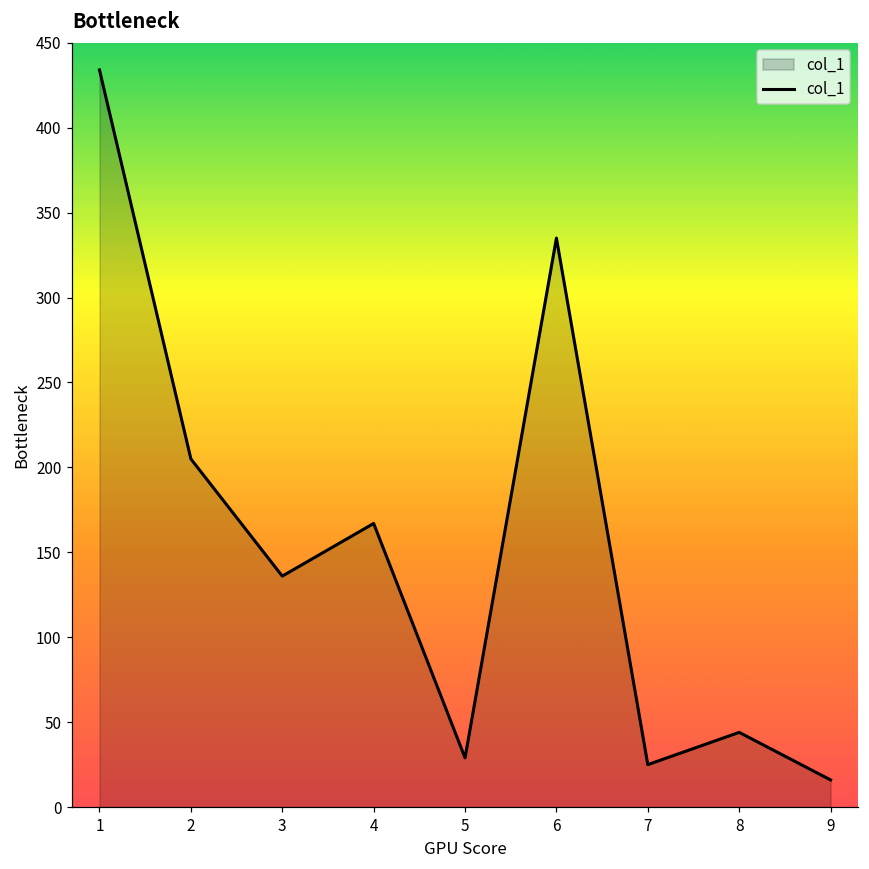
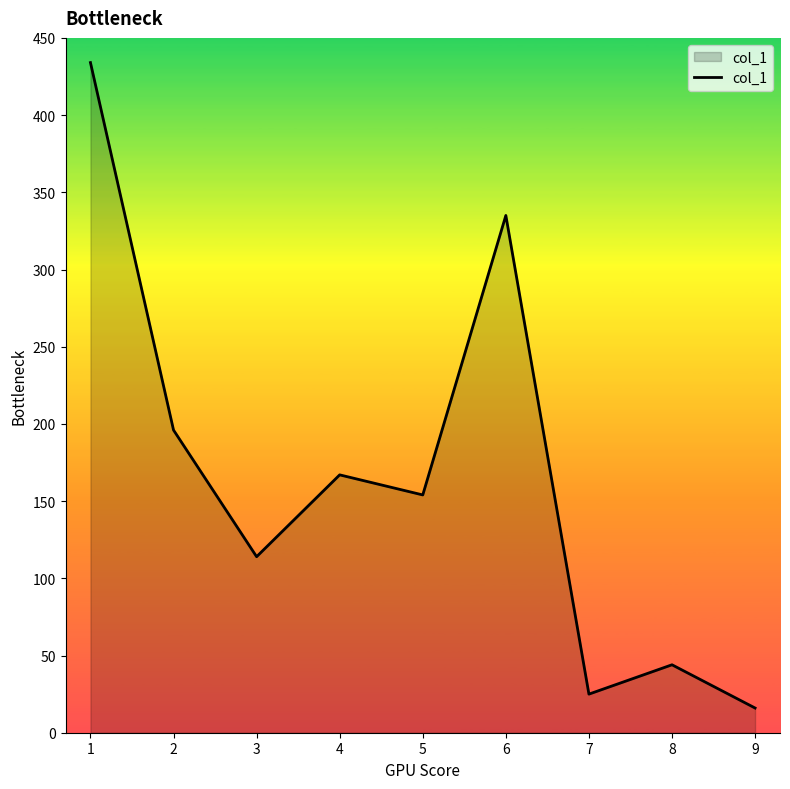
2: 205 -> 196
3: 136 -> 114
5: 29 -> 154
